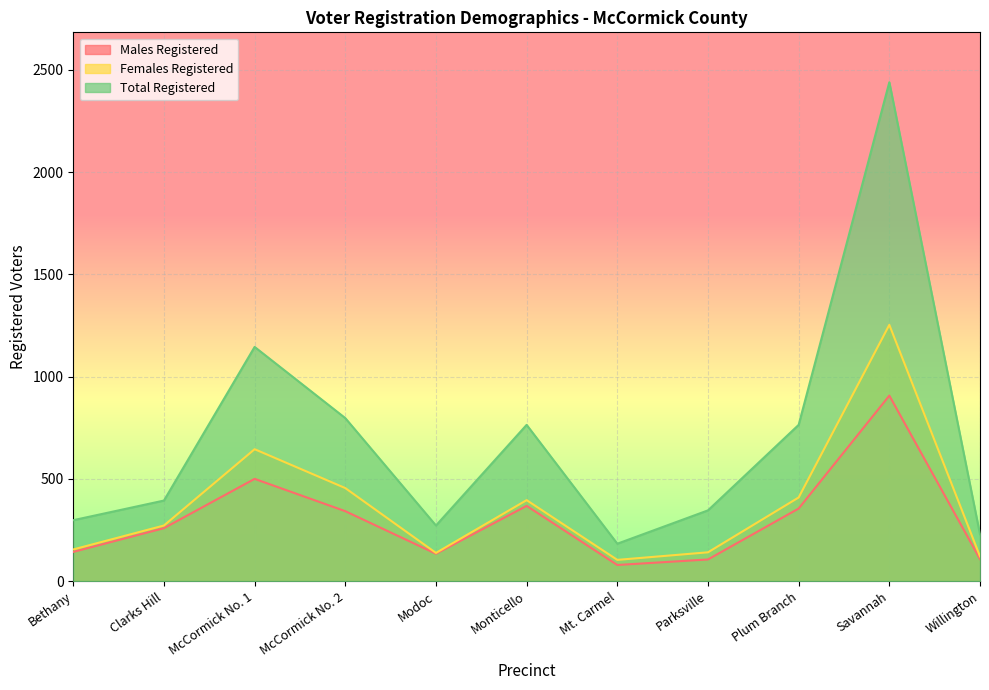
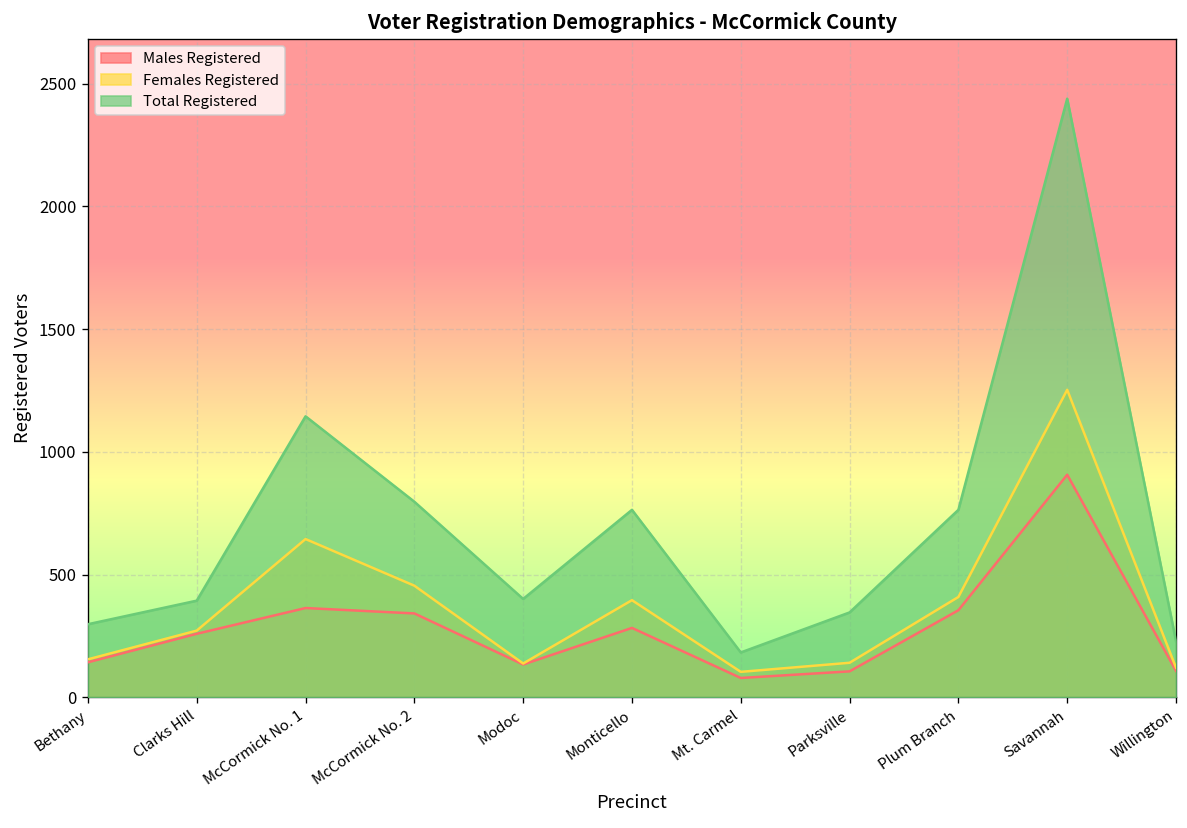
Males Registered, McCormick No. 1: 500 -> 360
Total Registered, Modoc: 270 -> 400
Males Registered, Monticello: 370 -> 280
